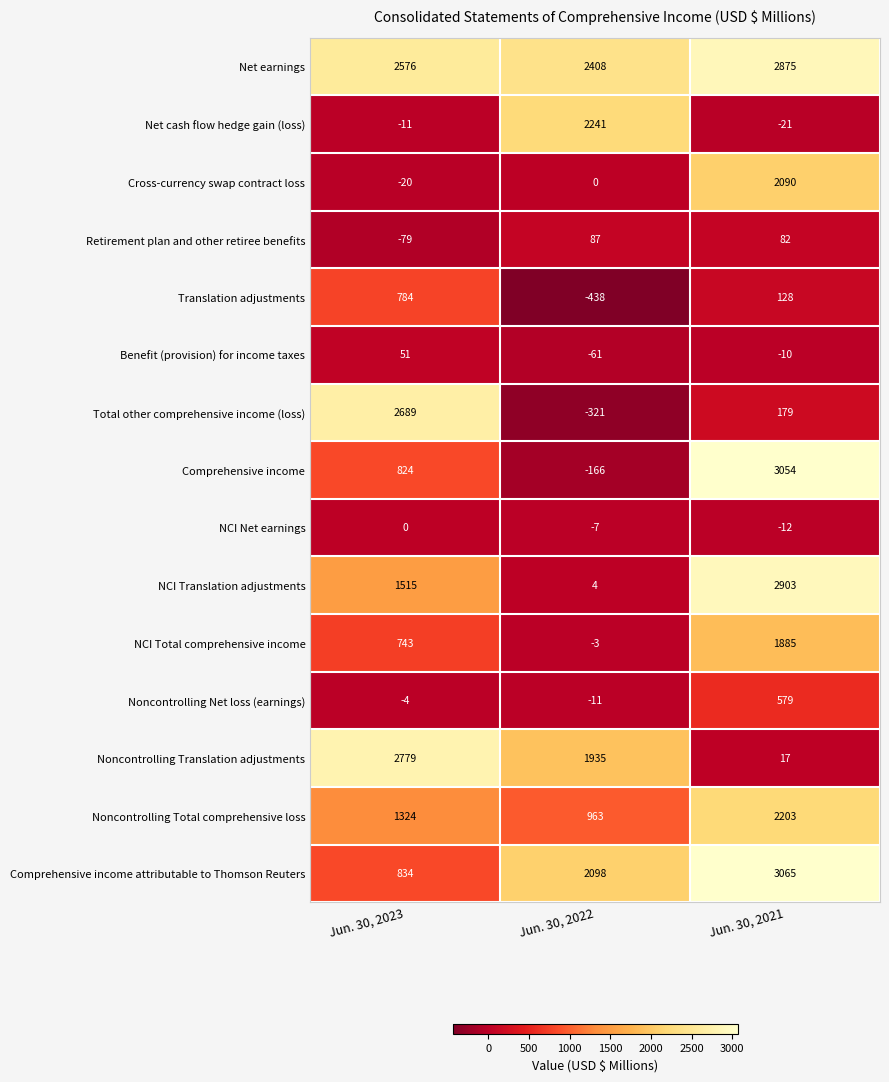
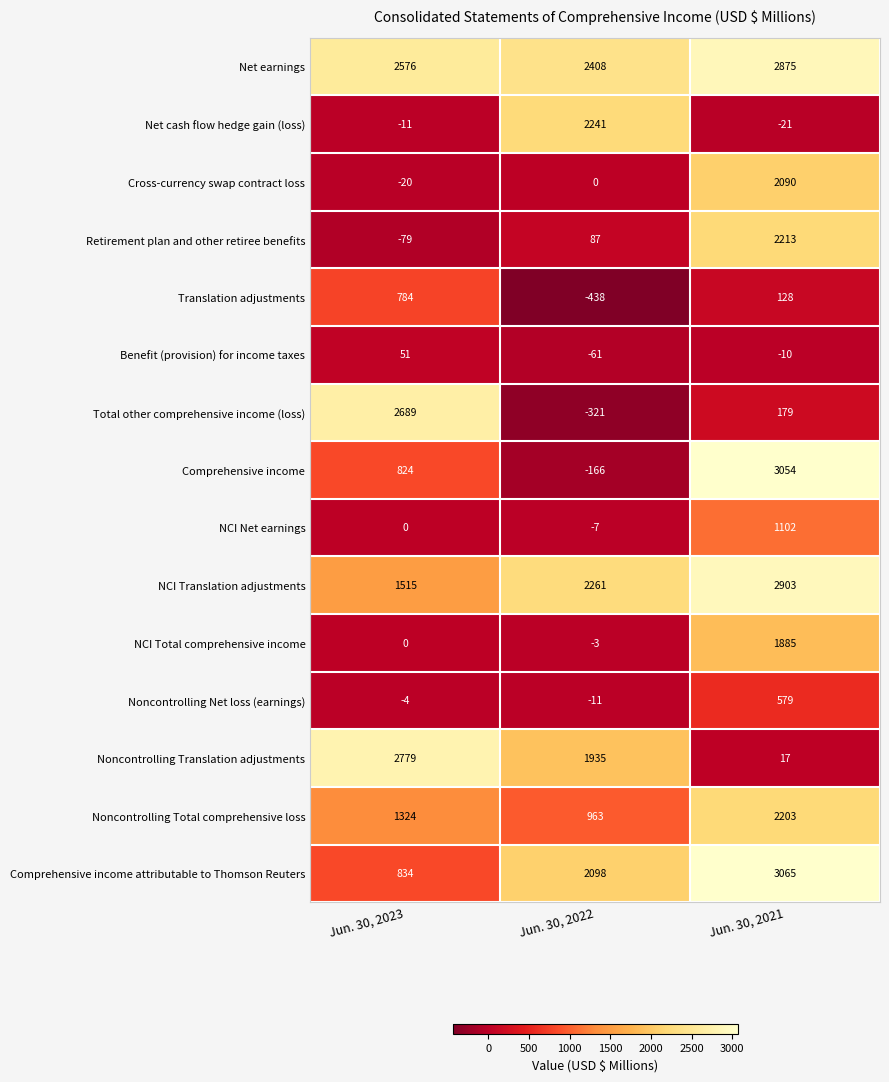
Retirement plan and other retiree benefits, Jun. 30, 2021: 82 -> 2213
NCI Net earnings, Jun. 30, 2021: -12 -> 1102
NCI Translation adjustments, Jun. 30, 2022: 4 -> 2261
NCI Total comprehensive income, Jun. 30, 2023: 743 -> 0
